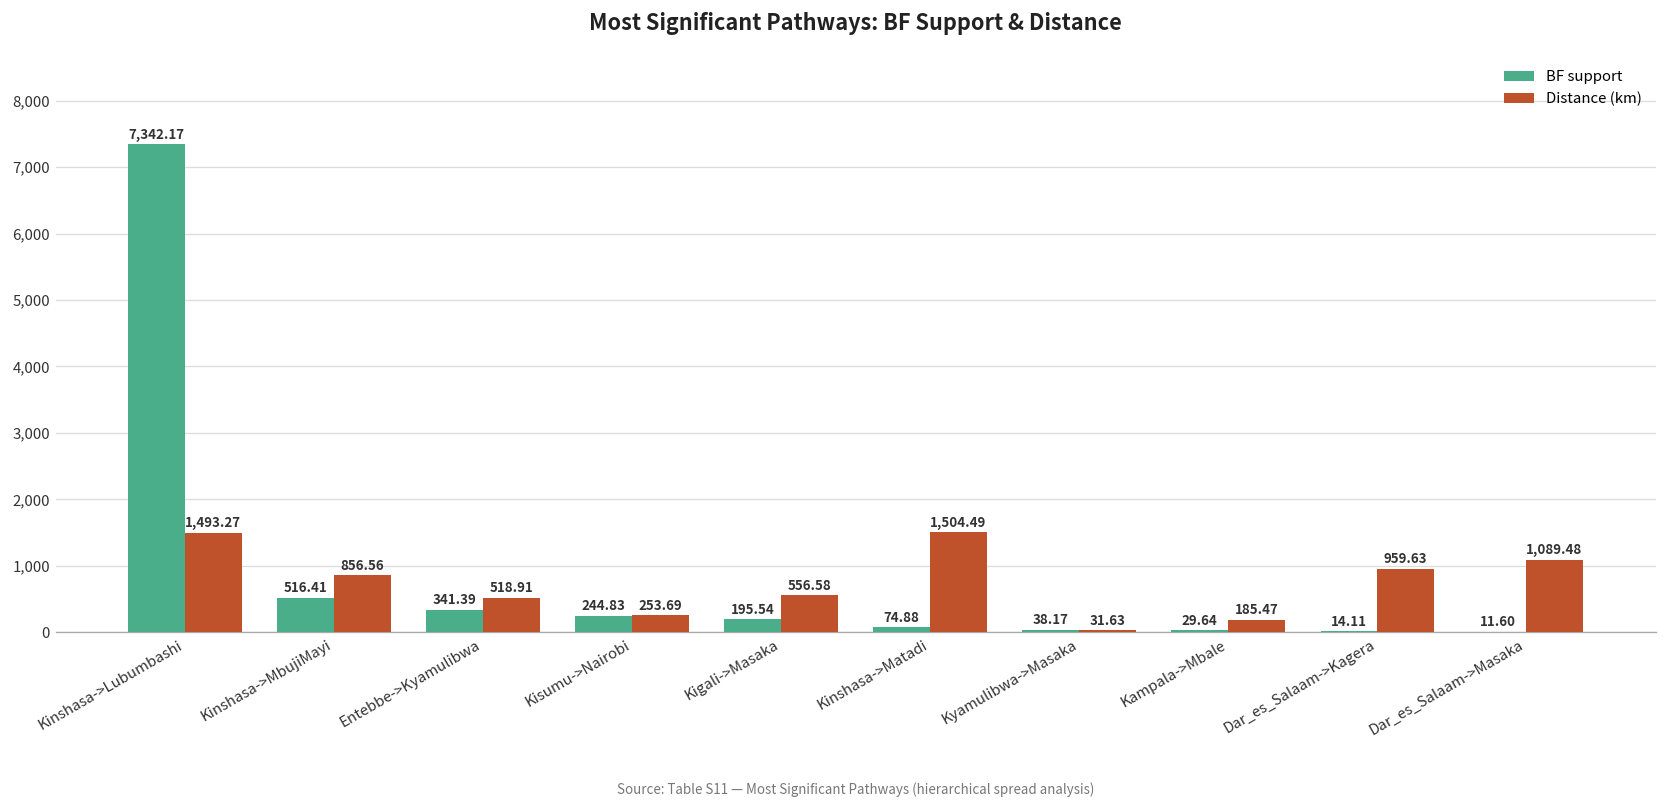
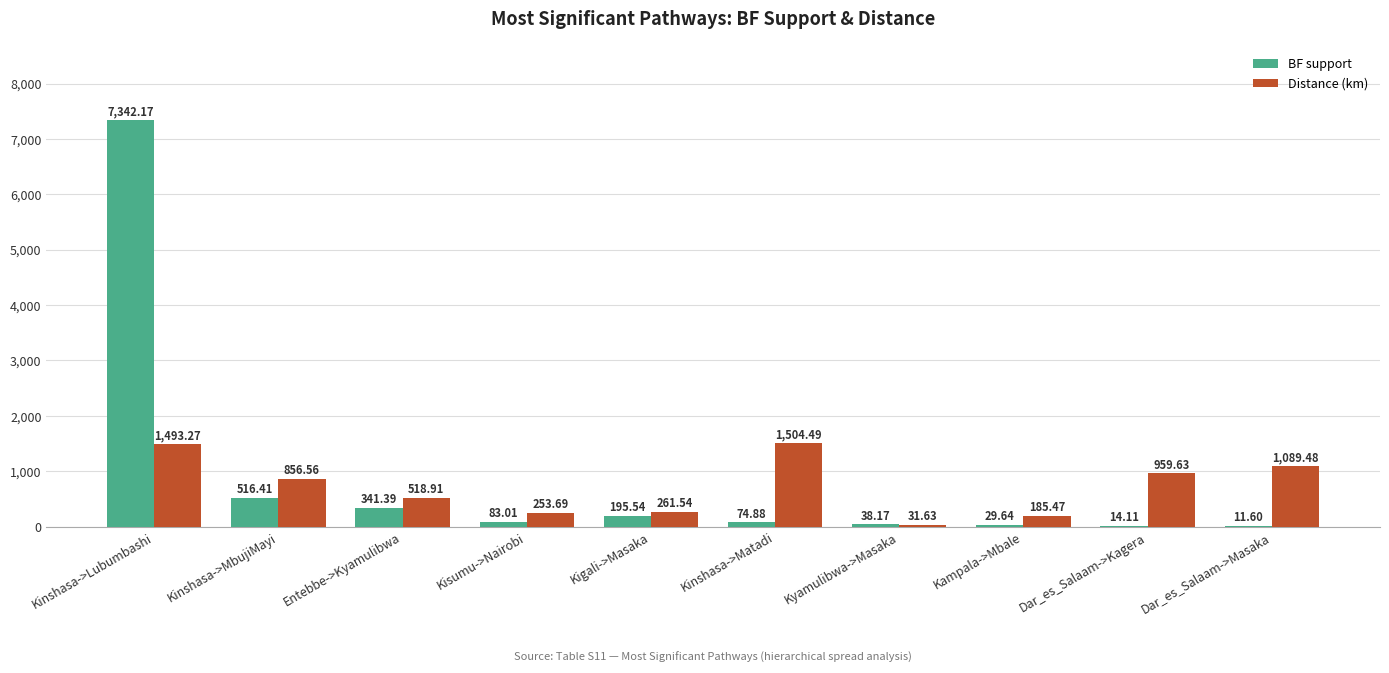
BF support, Kisumu->Nairobi: 244.83 -> 83.01
Distance (km), Kigali->Masaka: 556.58 -> 261.54
